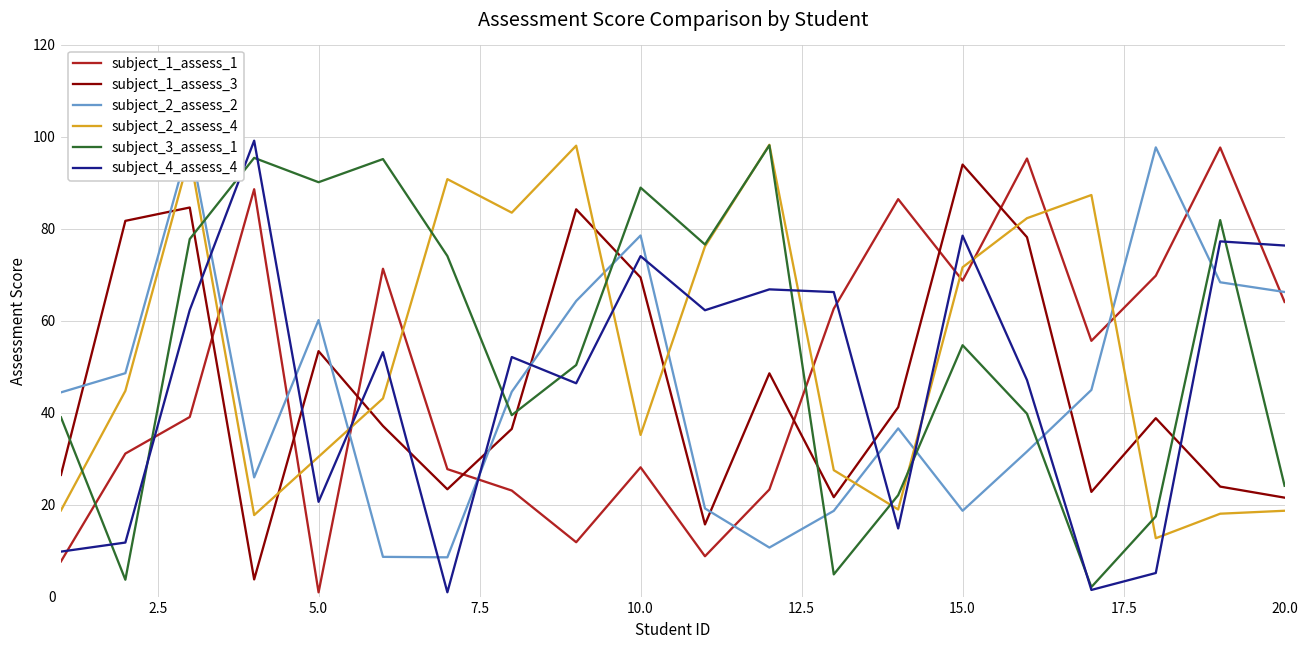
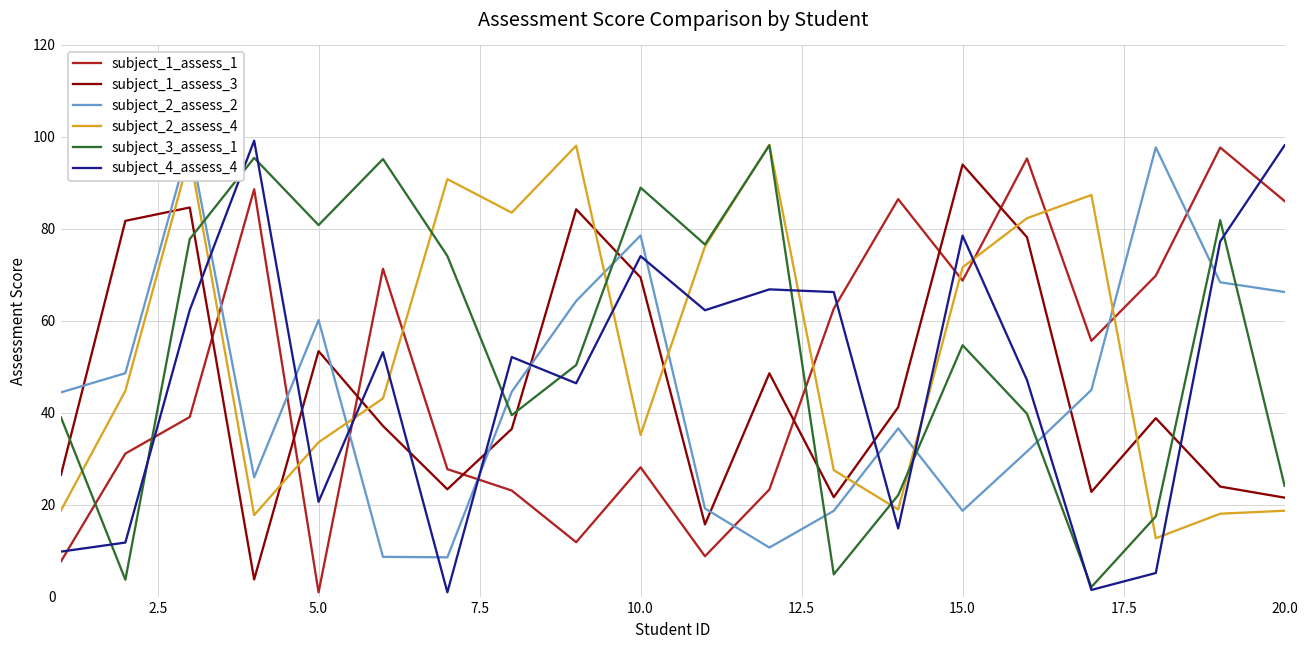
subject_2_assess_4, 5.0: 30 -> 34
subject_3_assess_1, 5.0: 90 -> 81
subject_1_assess_1, 20.0: 64 -> 86
subject_4_assess_4, 20.0: 76 -> 98
